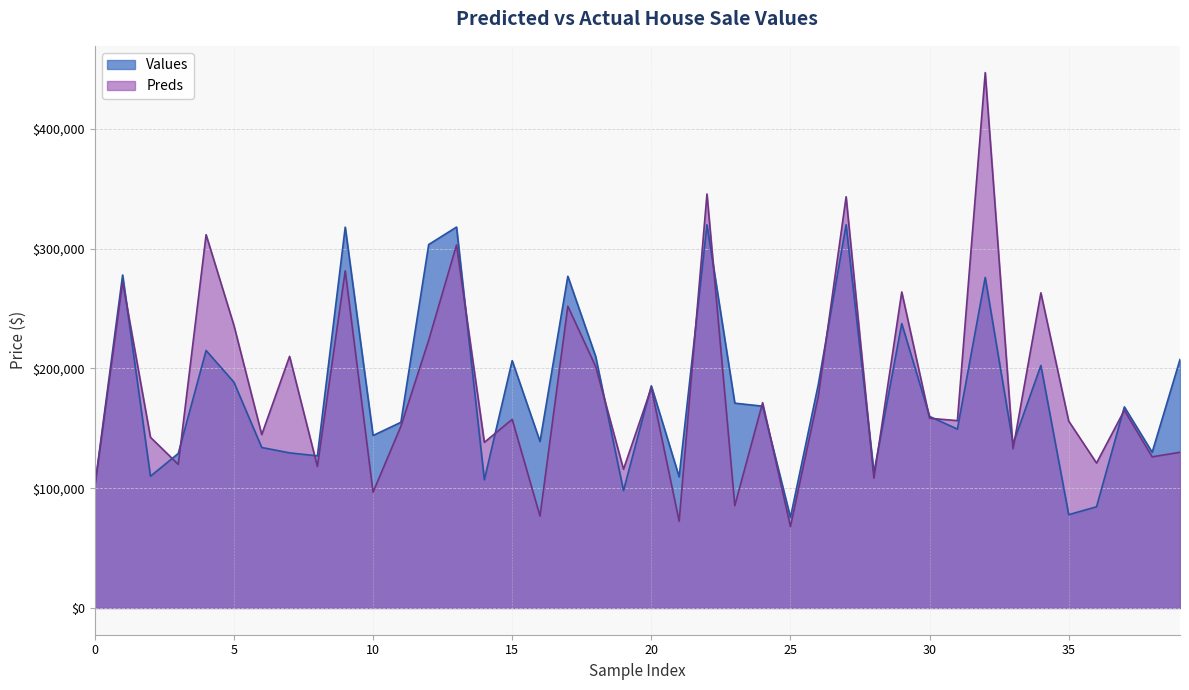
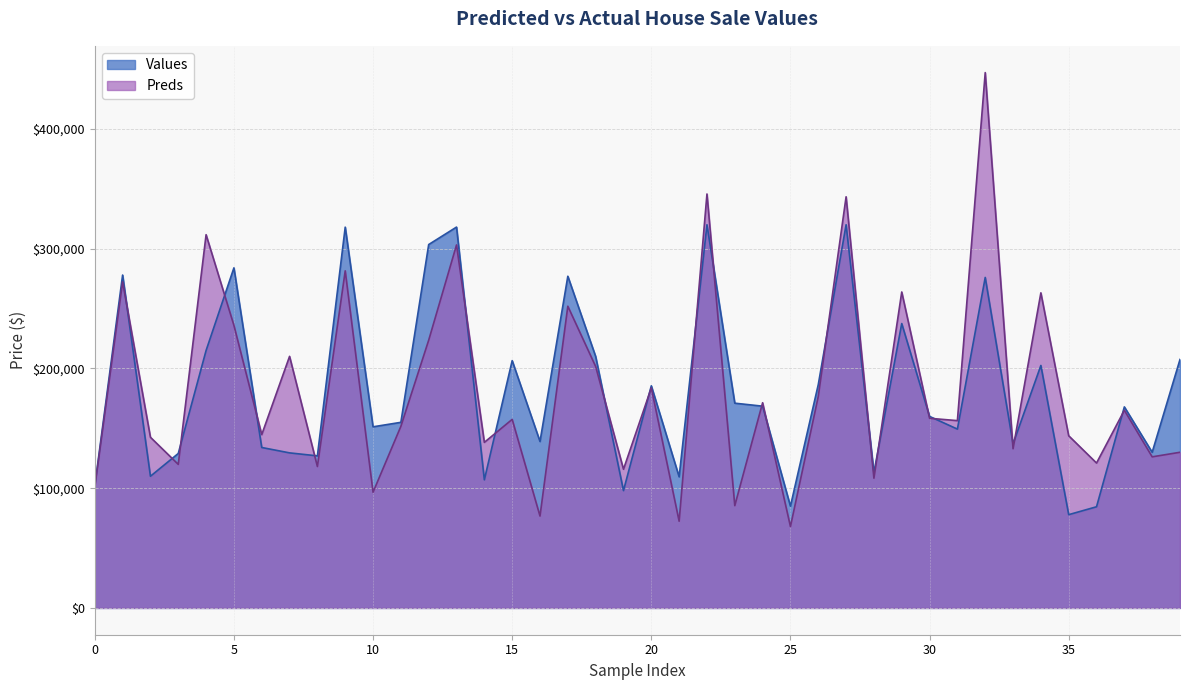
Values, 5: $189,000 -> $284,000
Values, 10: $144,000 -> $151,000
Values, 25: $76,000 -> $85,000
Preds, 35: $156,000 -> $144,000
